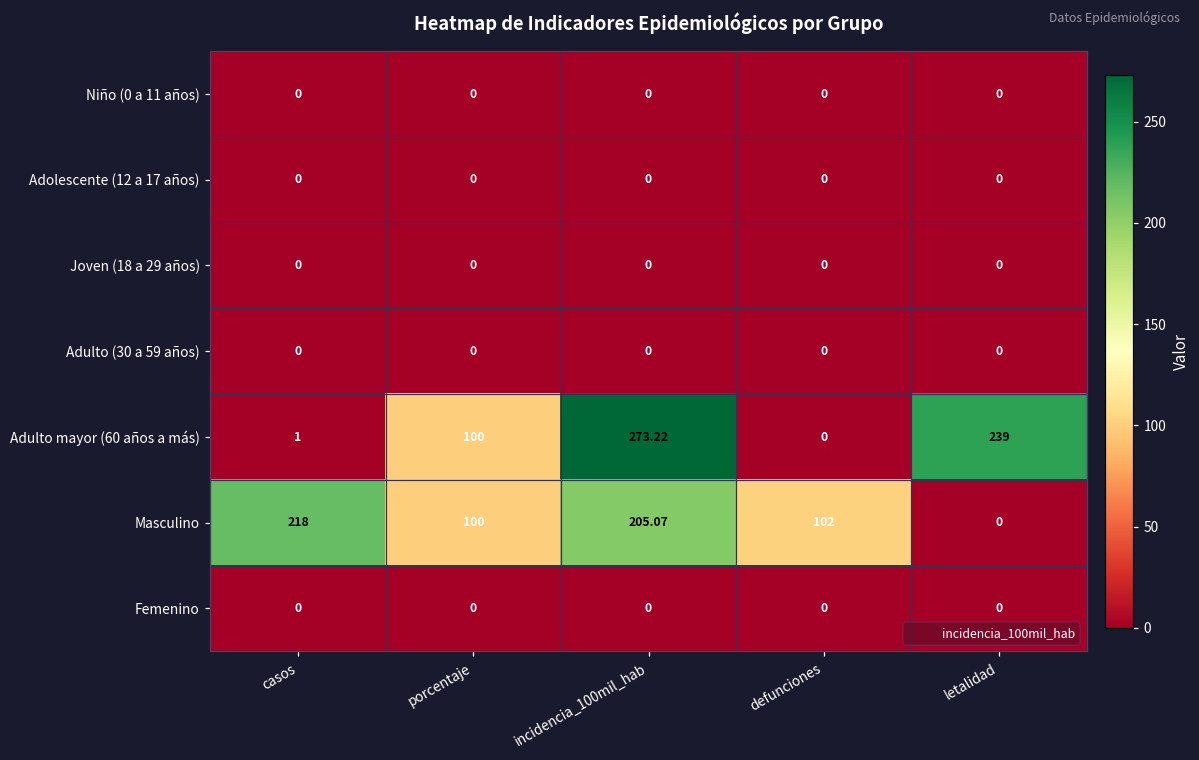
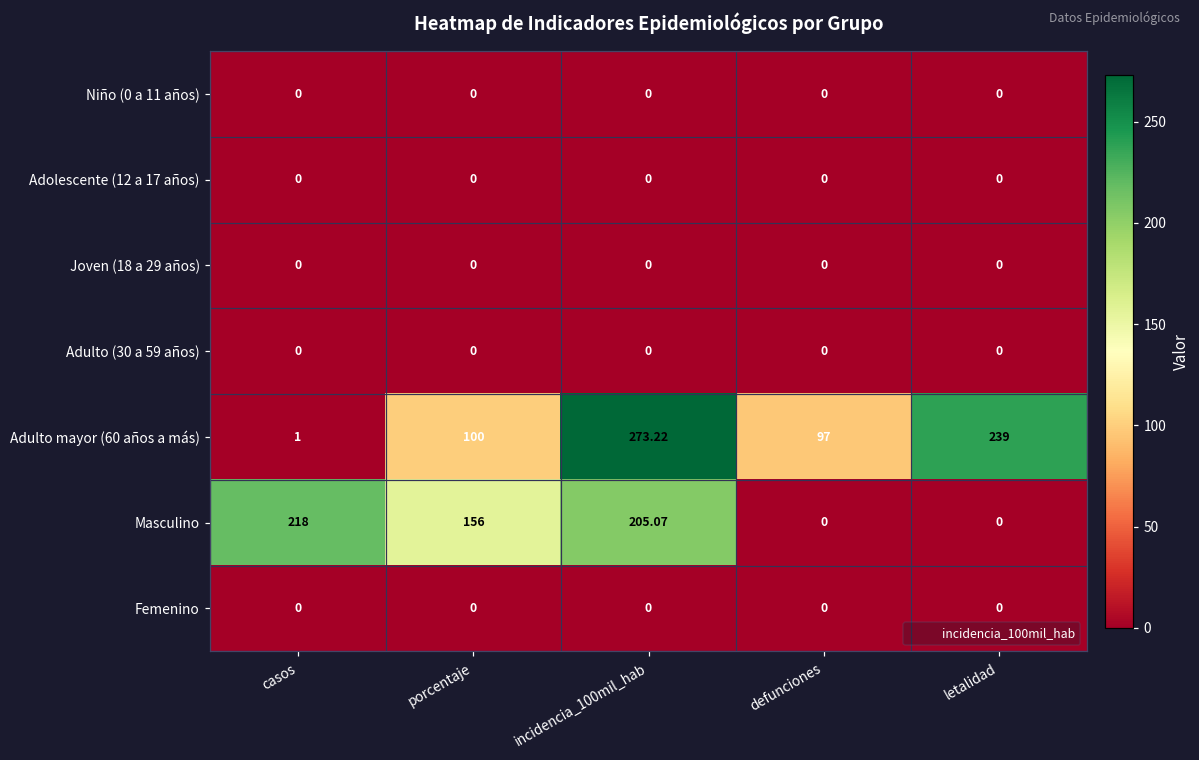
Adulto mayor (60 años a más), defunciones: 0 -> 97
Masculino, porcentaje: 100 -> 156
Masculino, defunciones: 102 -> 0
